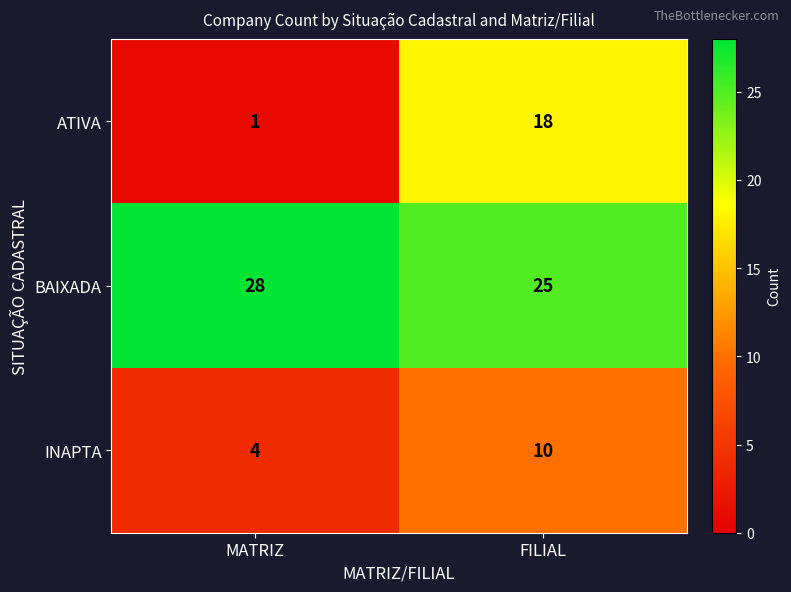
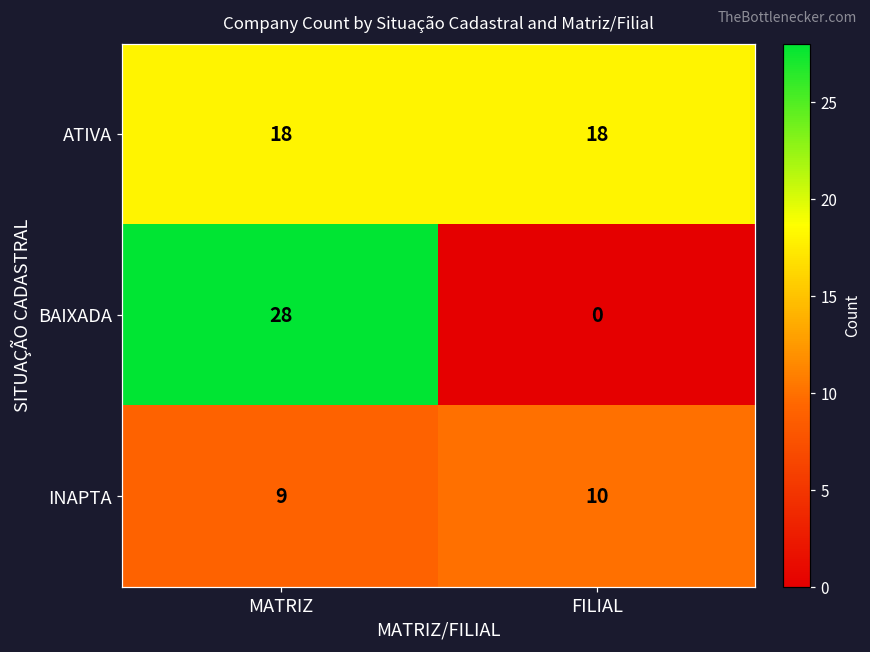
ATIVA, MATRIZ: 1 -> 18
BAIXADA, FILIAL: 25 -> 0
INAPTA, MATRIZ: 4 -> 9
